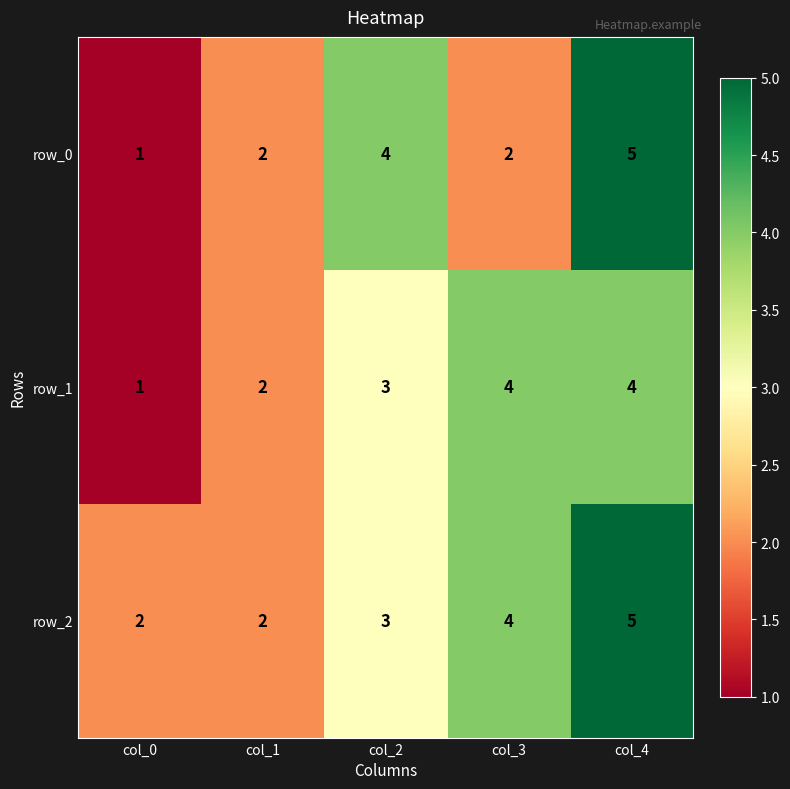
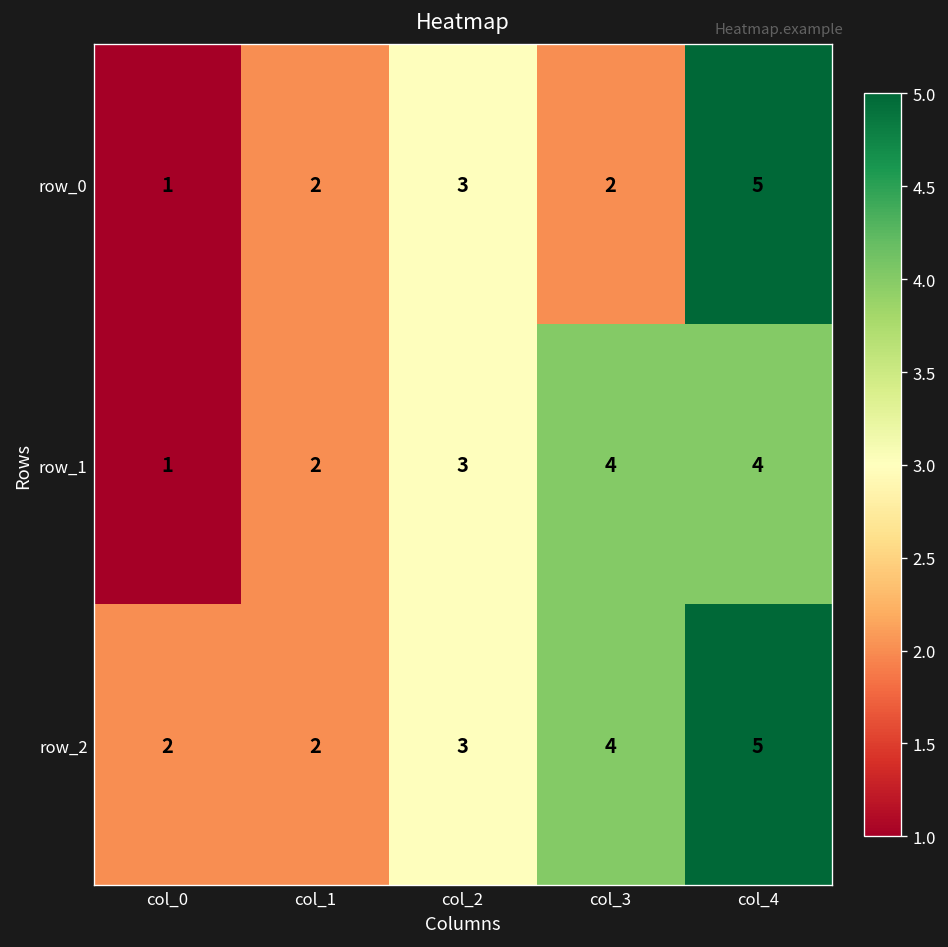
row_0, col_2: 4 -> 3
